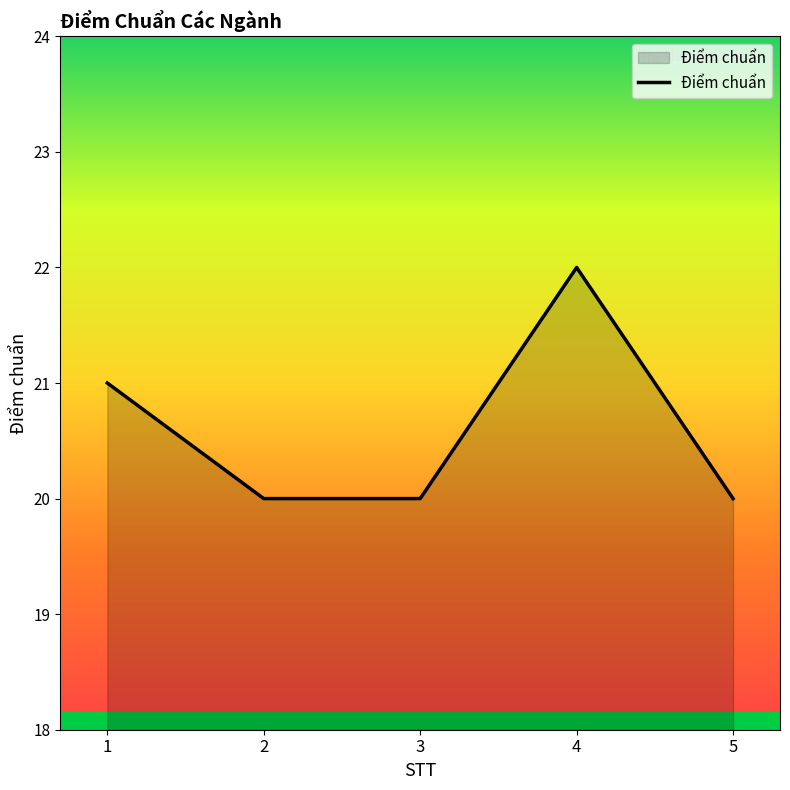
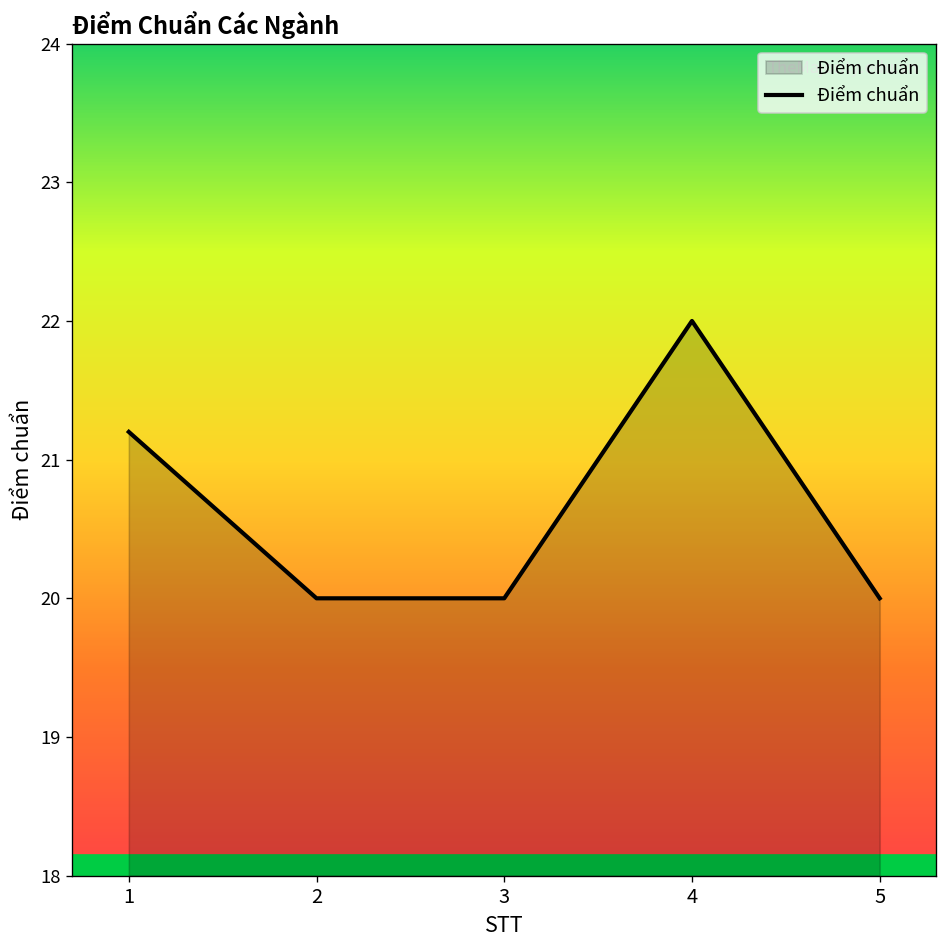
1: 21.0 -> 21.2
